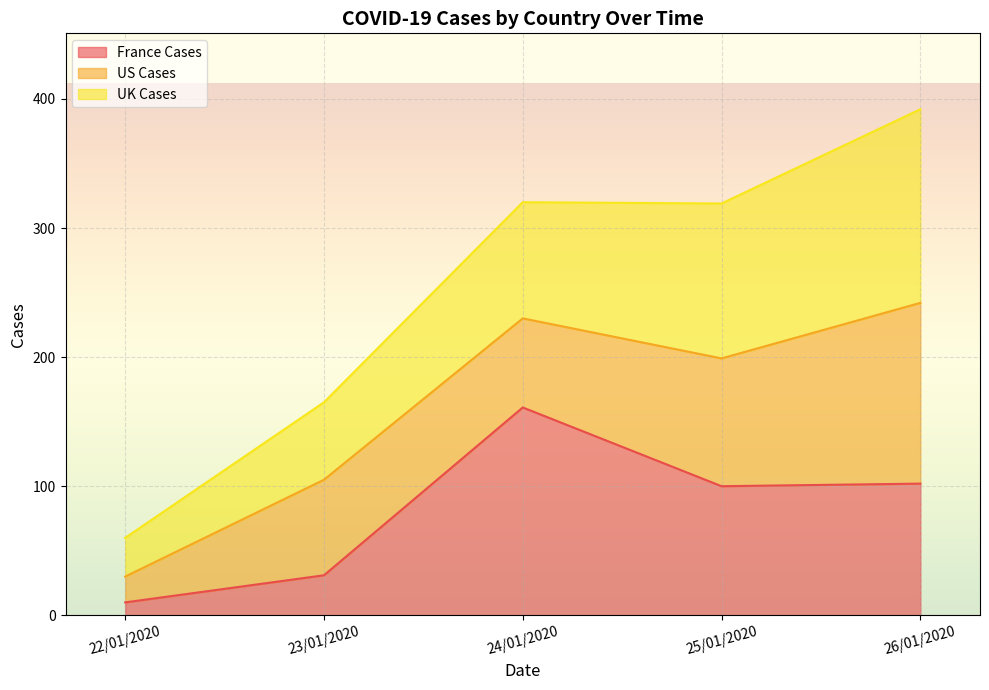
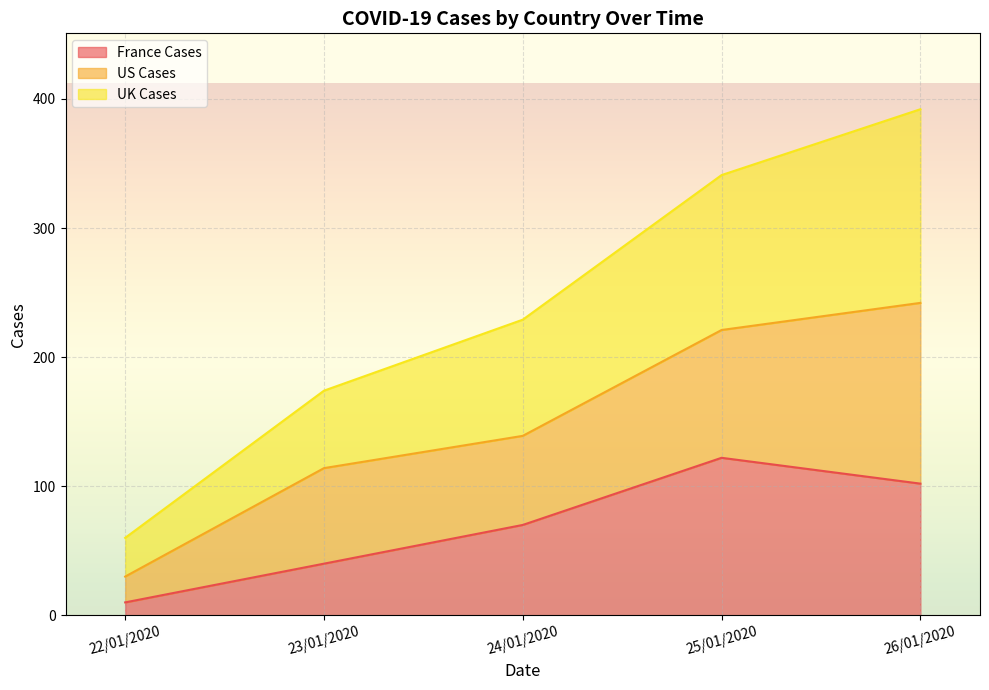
France Cases, 23/01/2020: 31 -> 40
France Cases, 24/01/2020: 161 -> 70
France Cases, 25/01/2020: 100 -> 122
